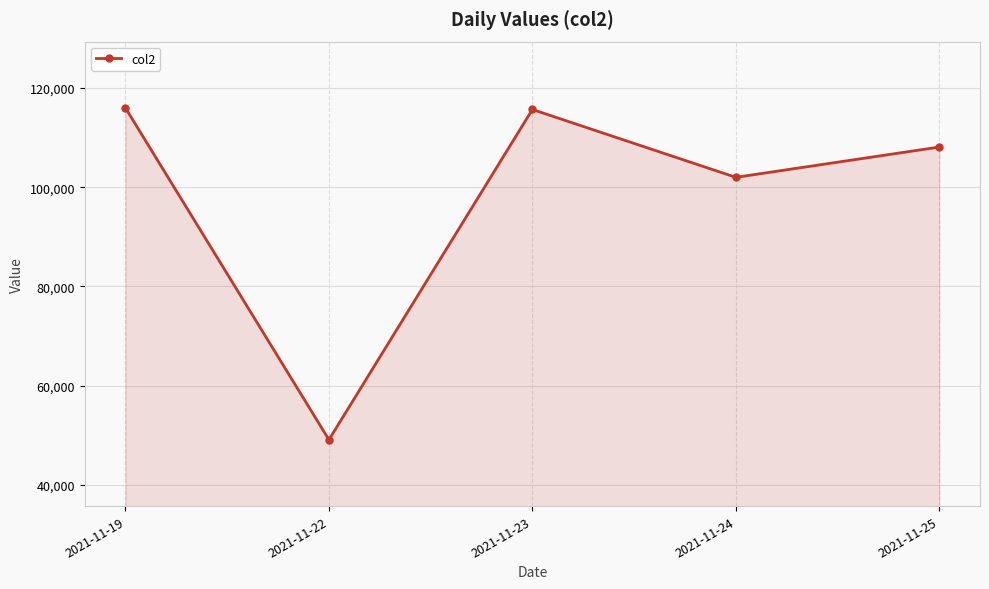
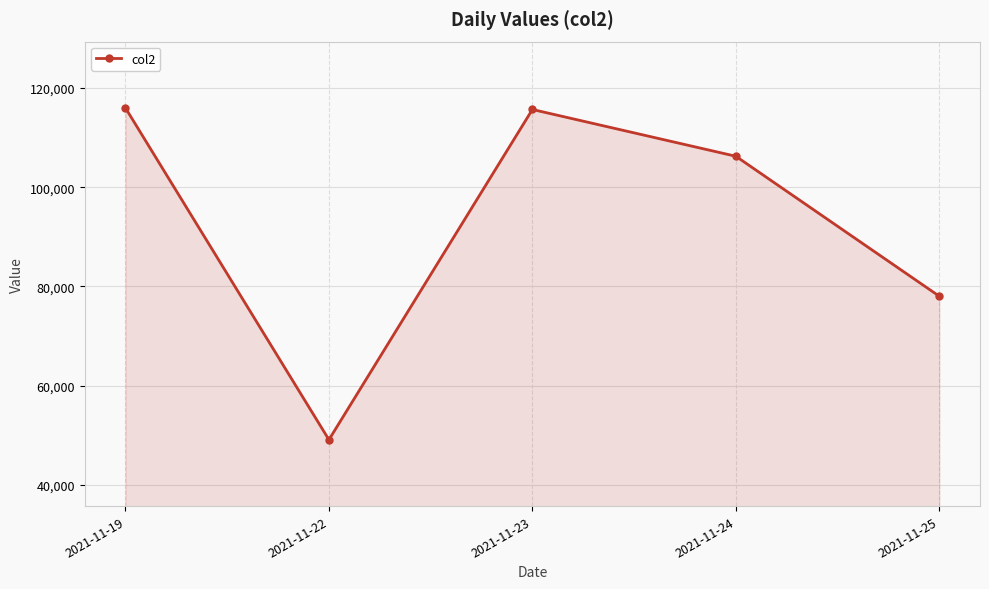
2021-11-24: 102,000 -> 106,000
2021-11-25: 108,000 -> 78,000
